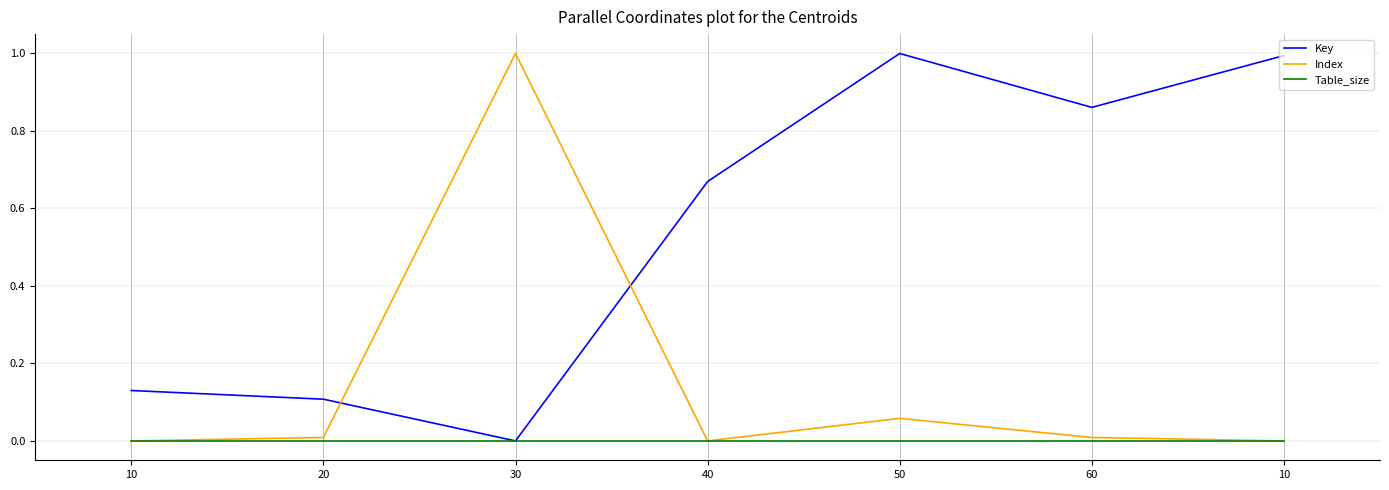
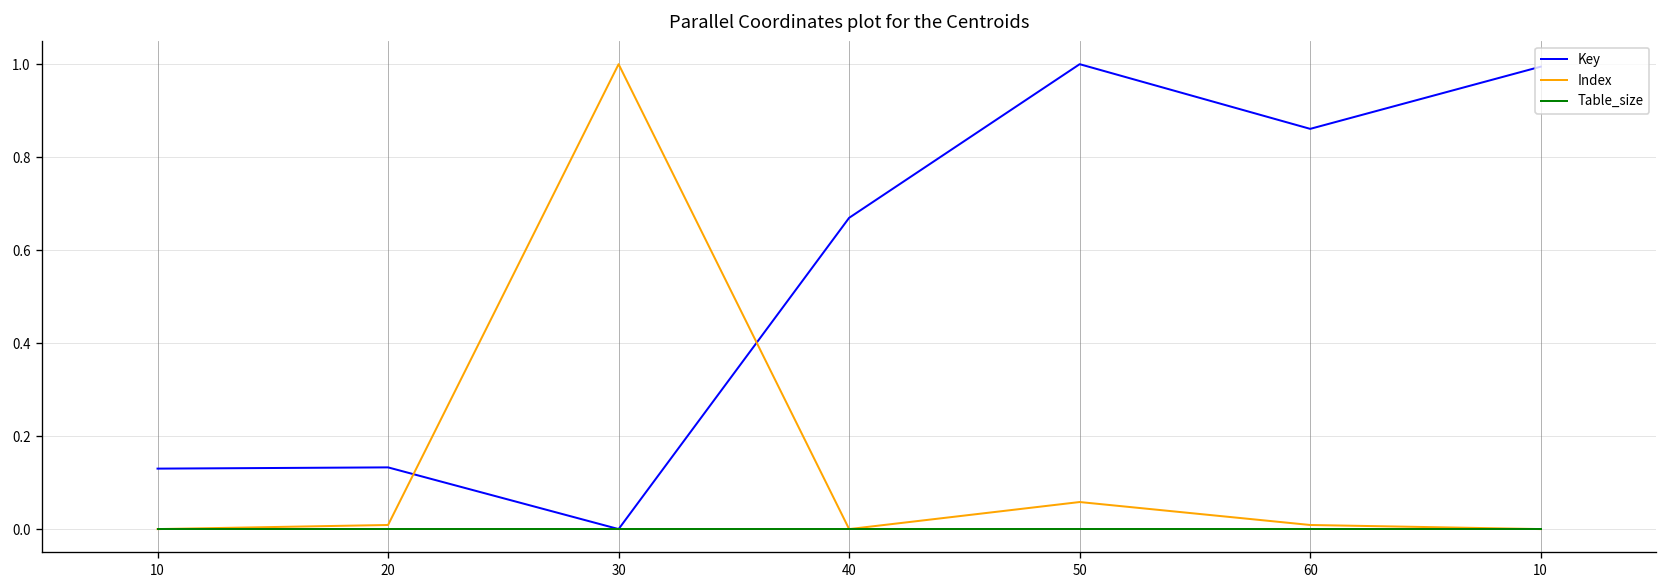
Key, 20: 0.11 -> 0.13
